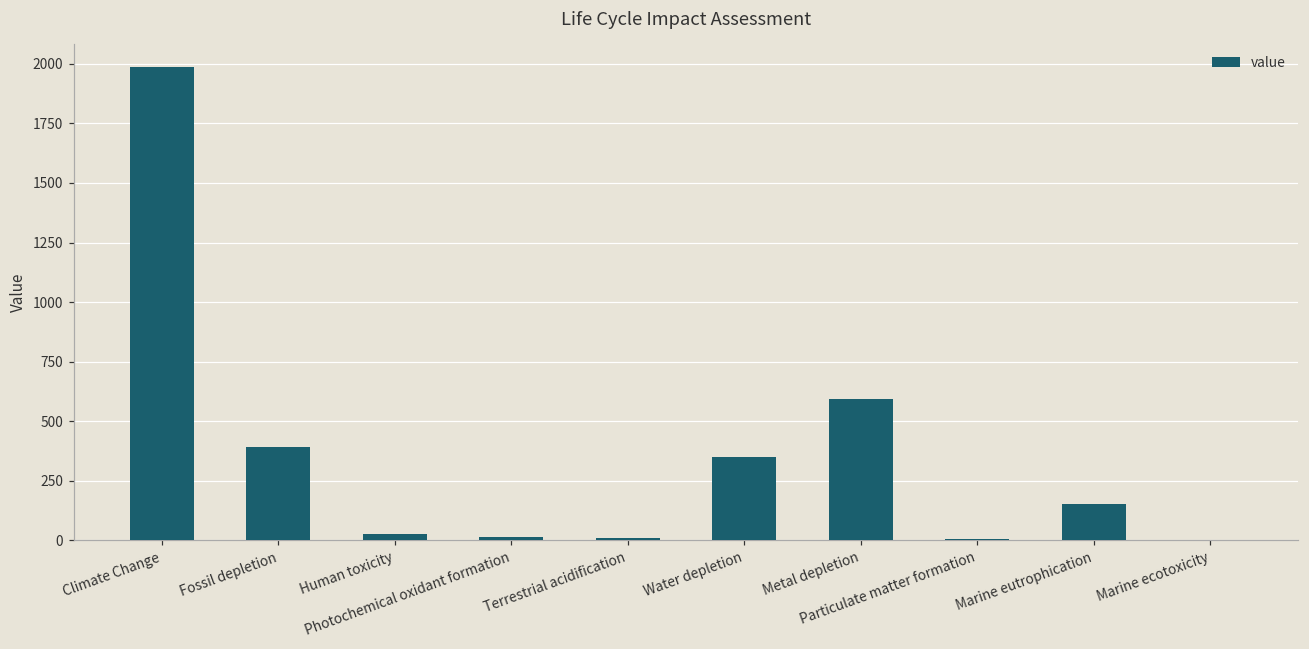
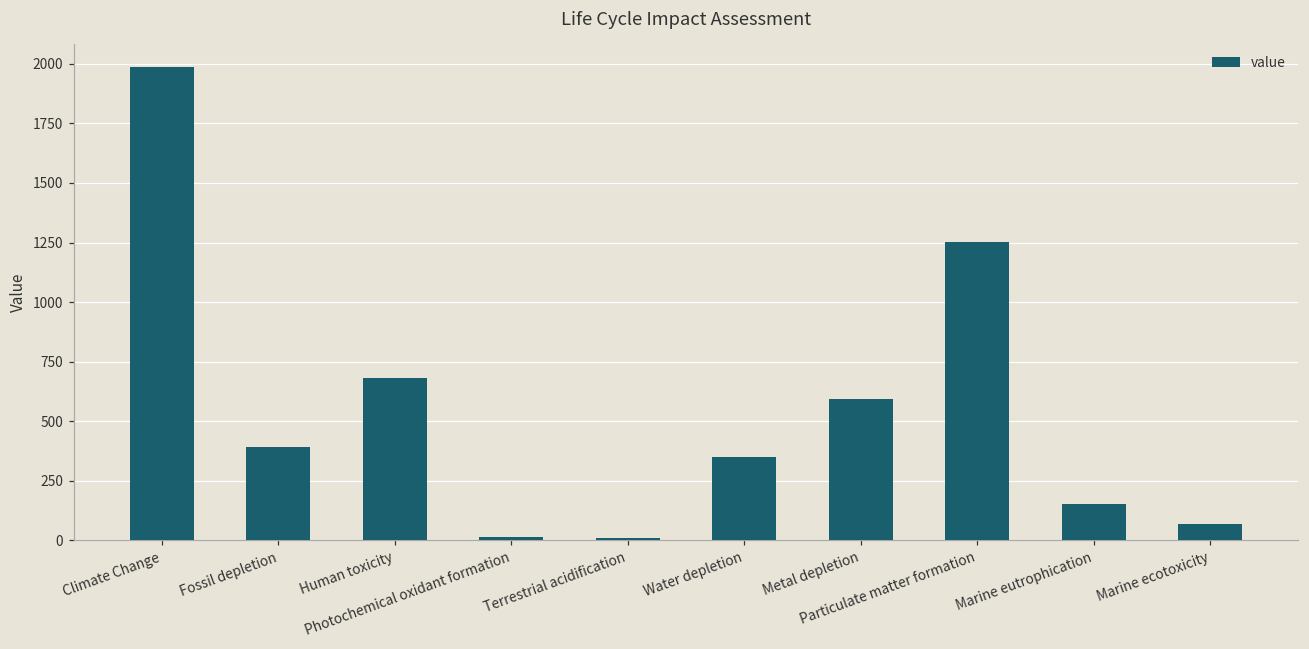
Human toxicity: 30 -> 680
Particulate matter formation: 0 -> 1250
Marine ecotoxicity: 0 -> 70
